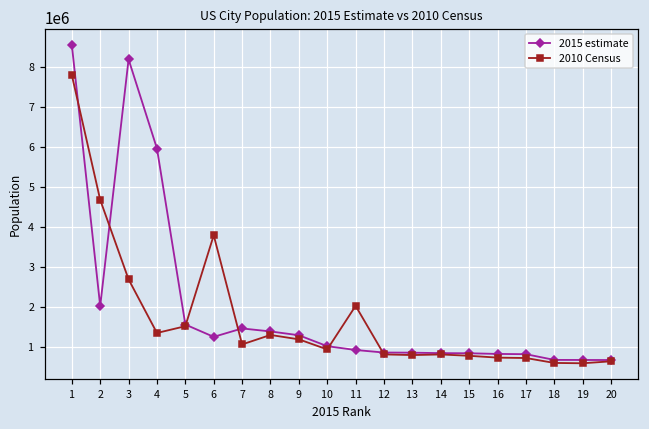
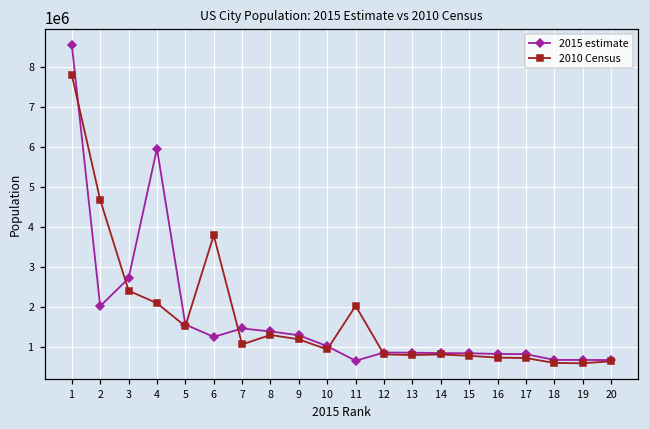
2015 estimate, 3: 8200000 -> 2700000
2010 Census, 3: 2700000 -> 2400000
2010 Census, 4: 1400000 -> 2100000
2015 estimate, 11: 900000 -> 700000
